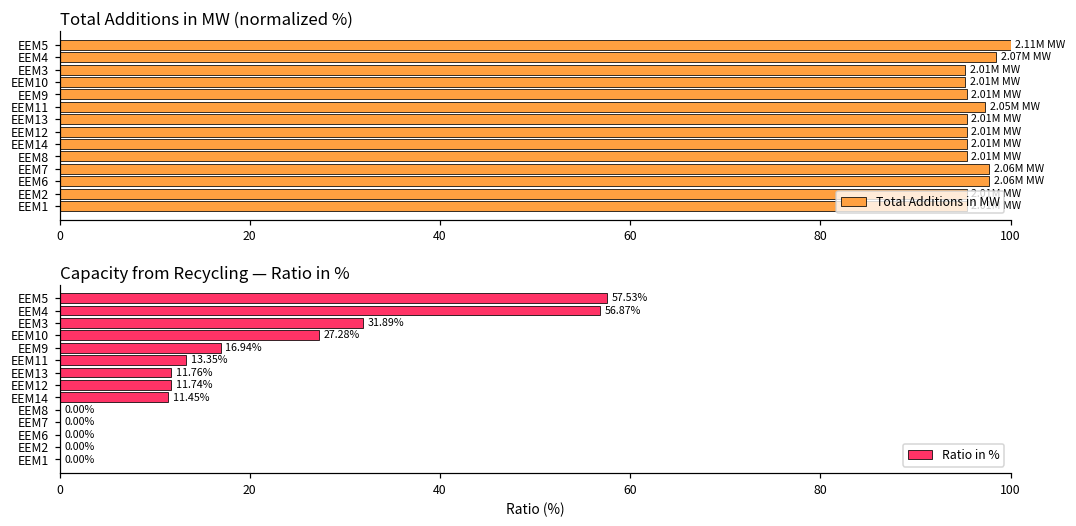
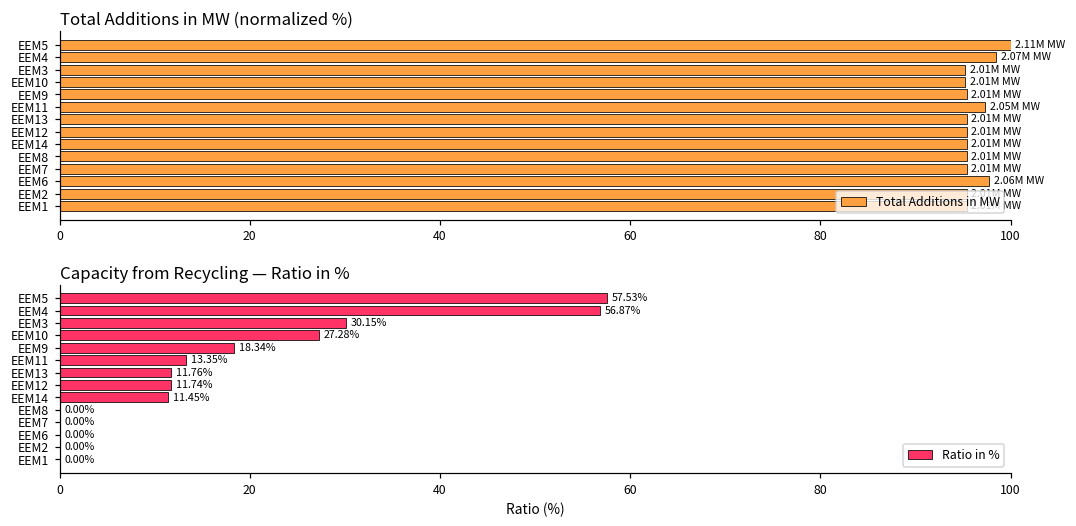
Total Additions in MW (normalized %), EEM7: 2.06M -> 2.01M
Capacity from Recycling — Ratio in %, EEM3: 31.89% -> 30.15%
Capacity from Recycling — Ratio in %, EEM9: 16.94% -> 18.34%
